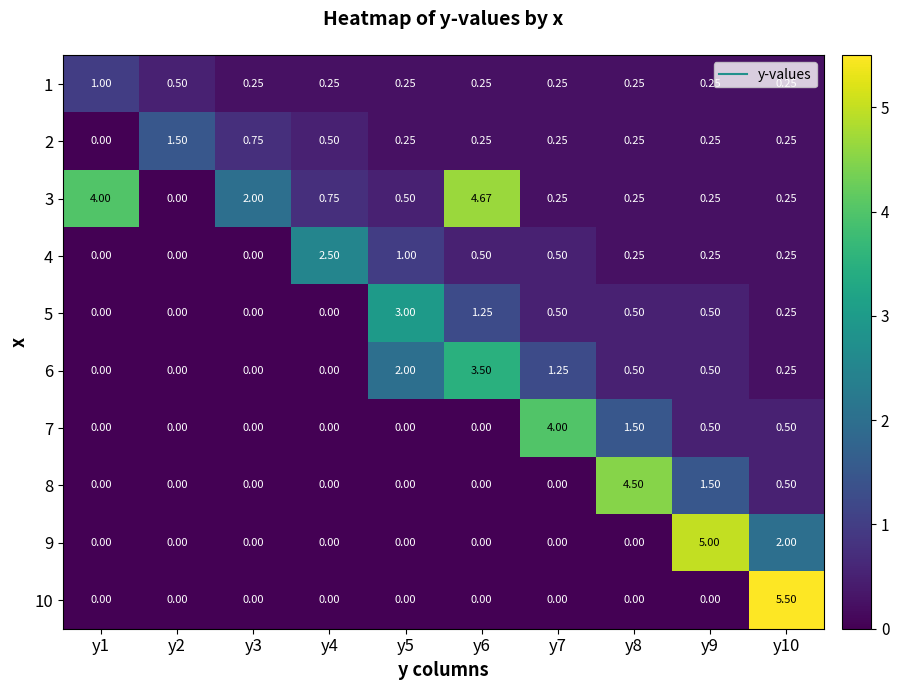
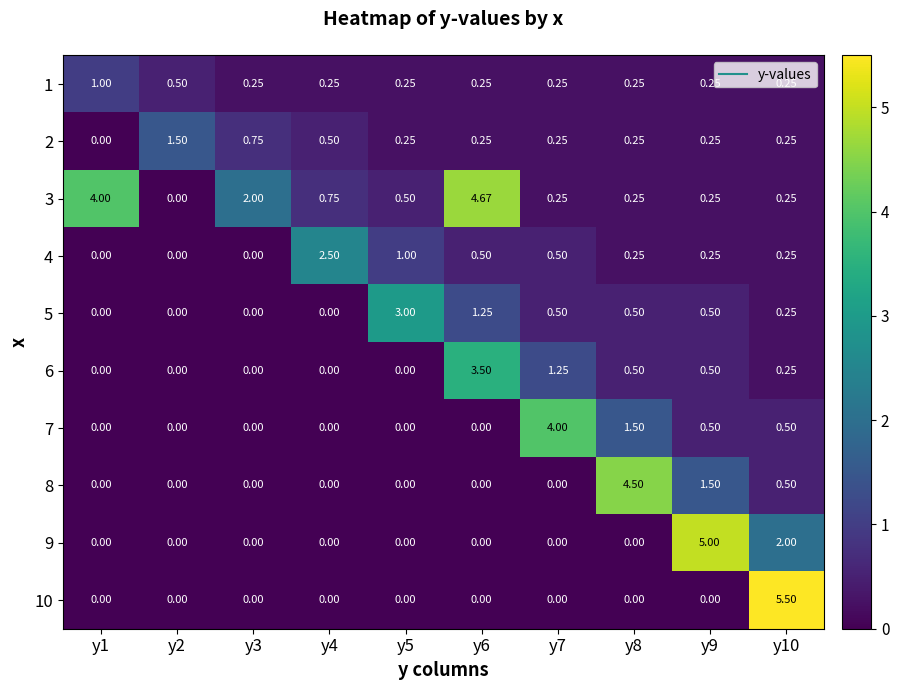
6, y5: 2.00 -> 0.00
